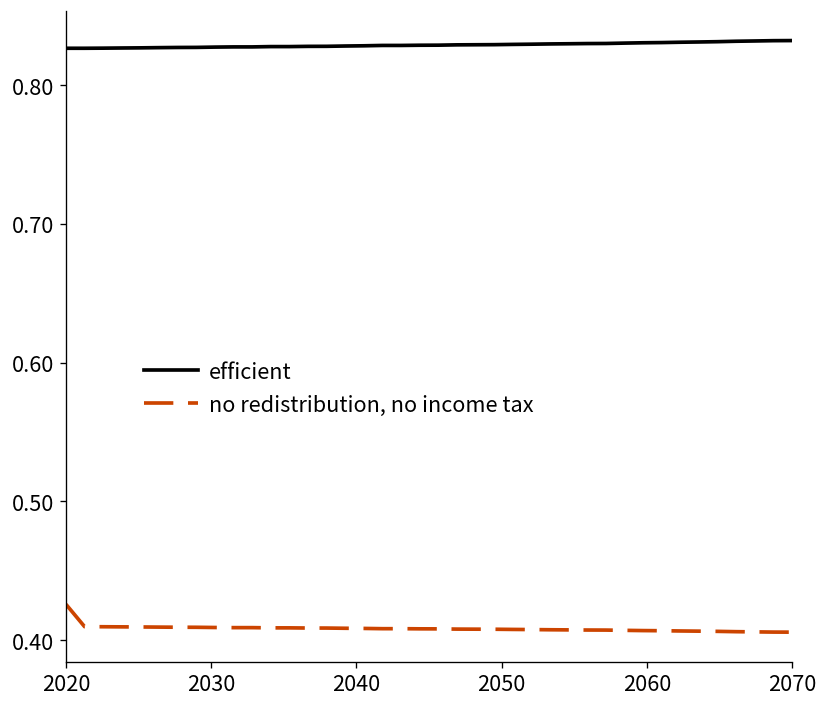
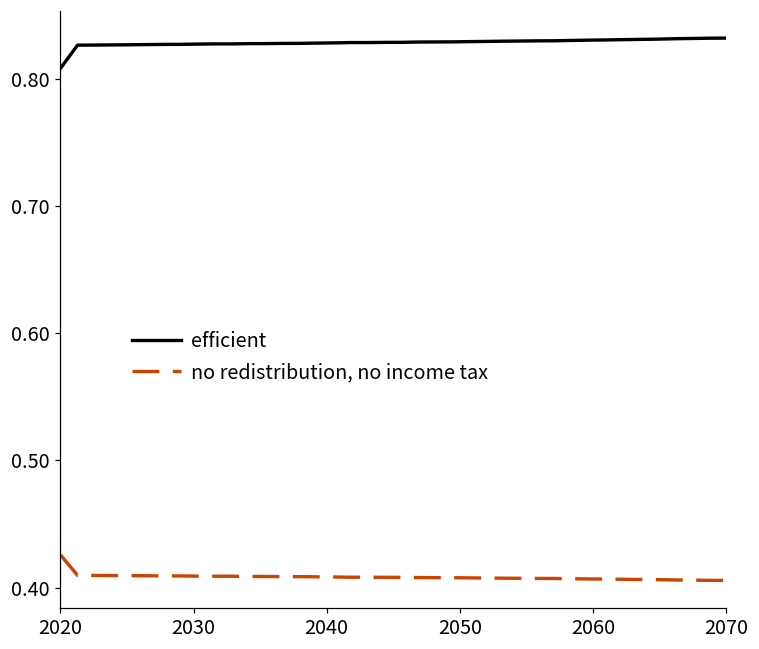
efficient, 2020: 0.827 -> 0.808
